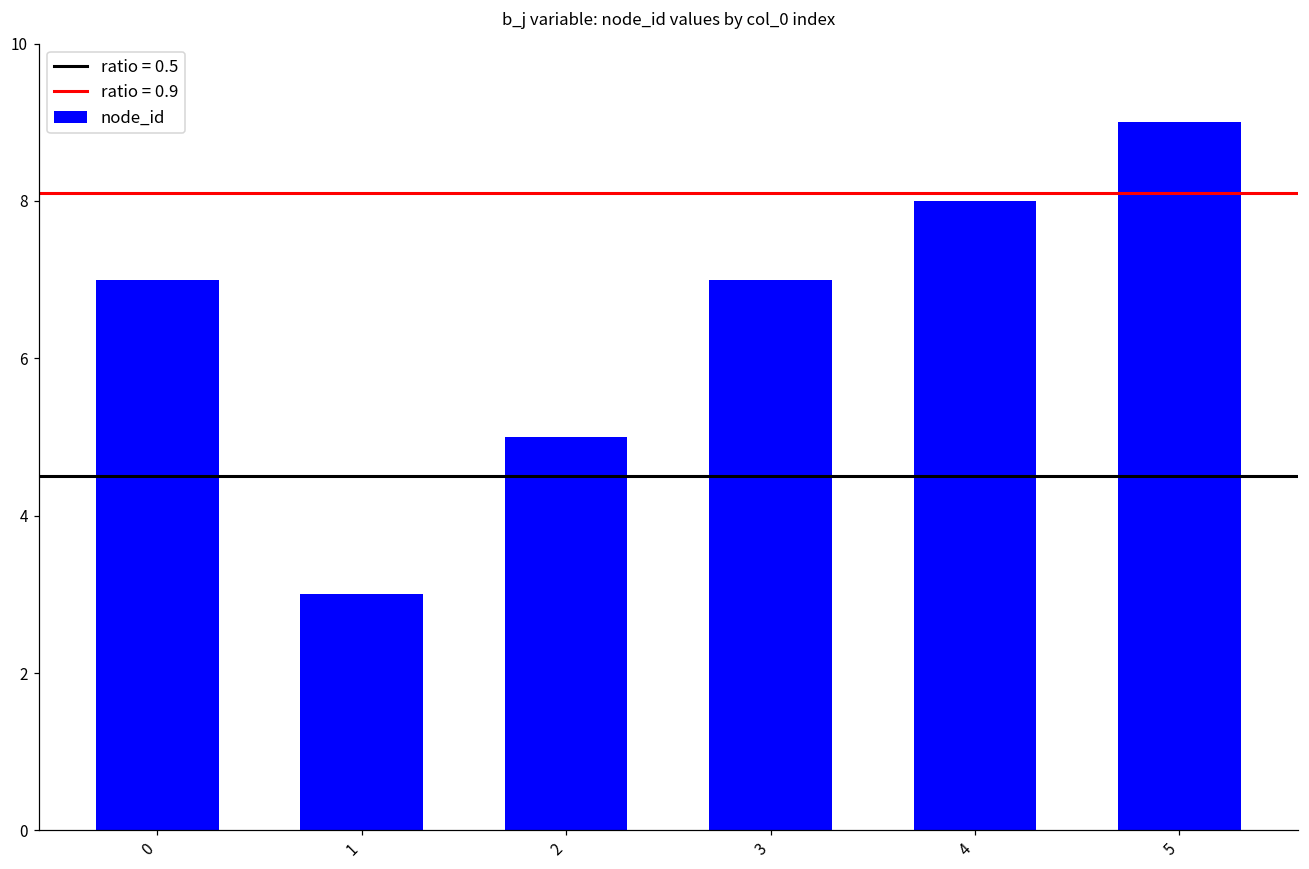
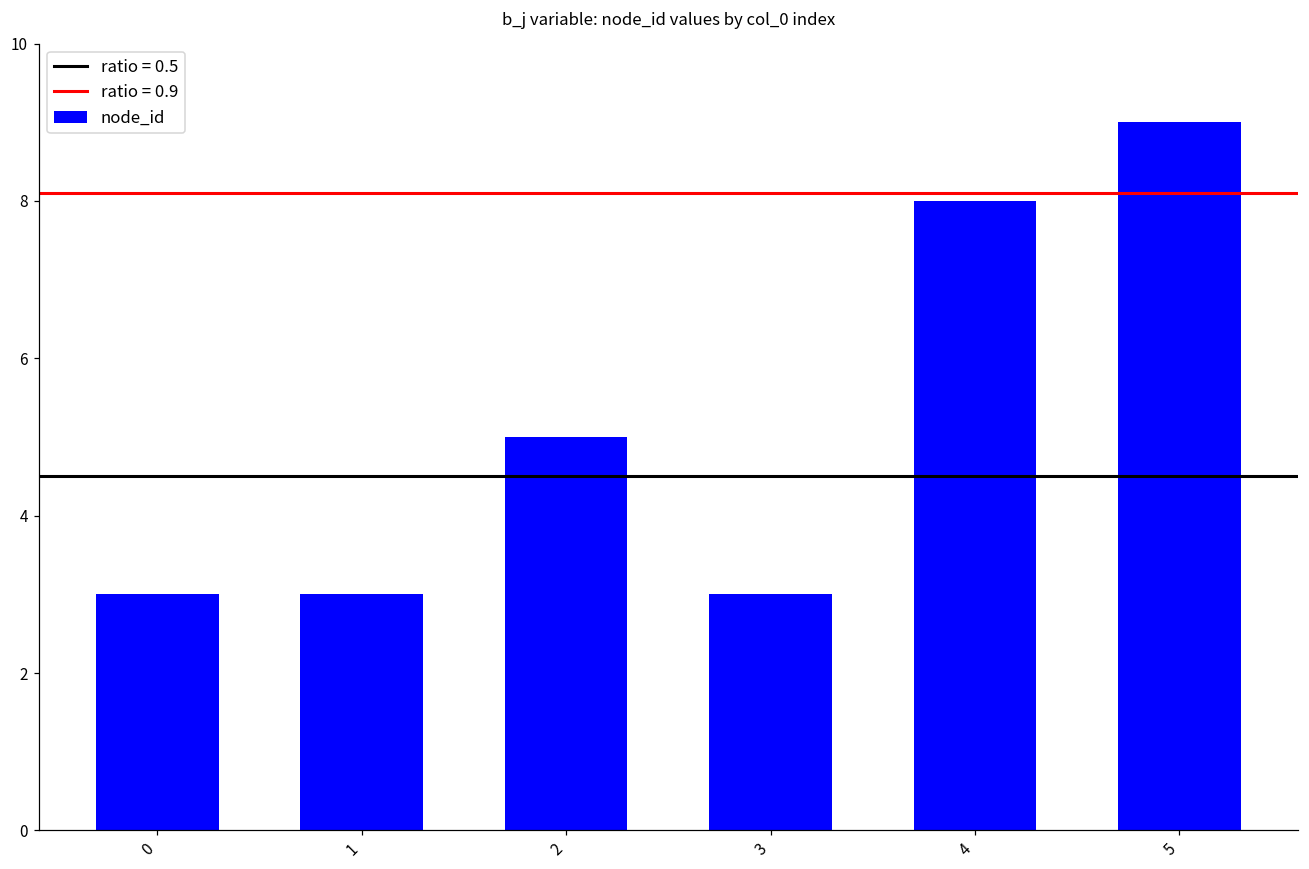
0: 7 -> 3
3: 7 -> 3
